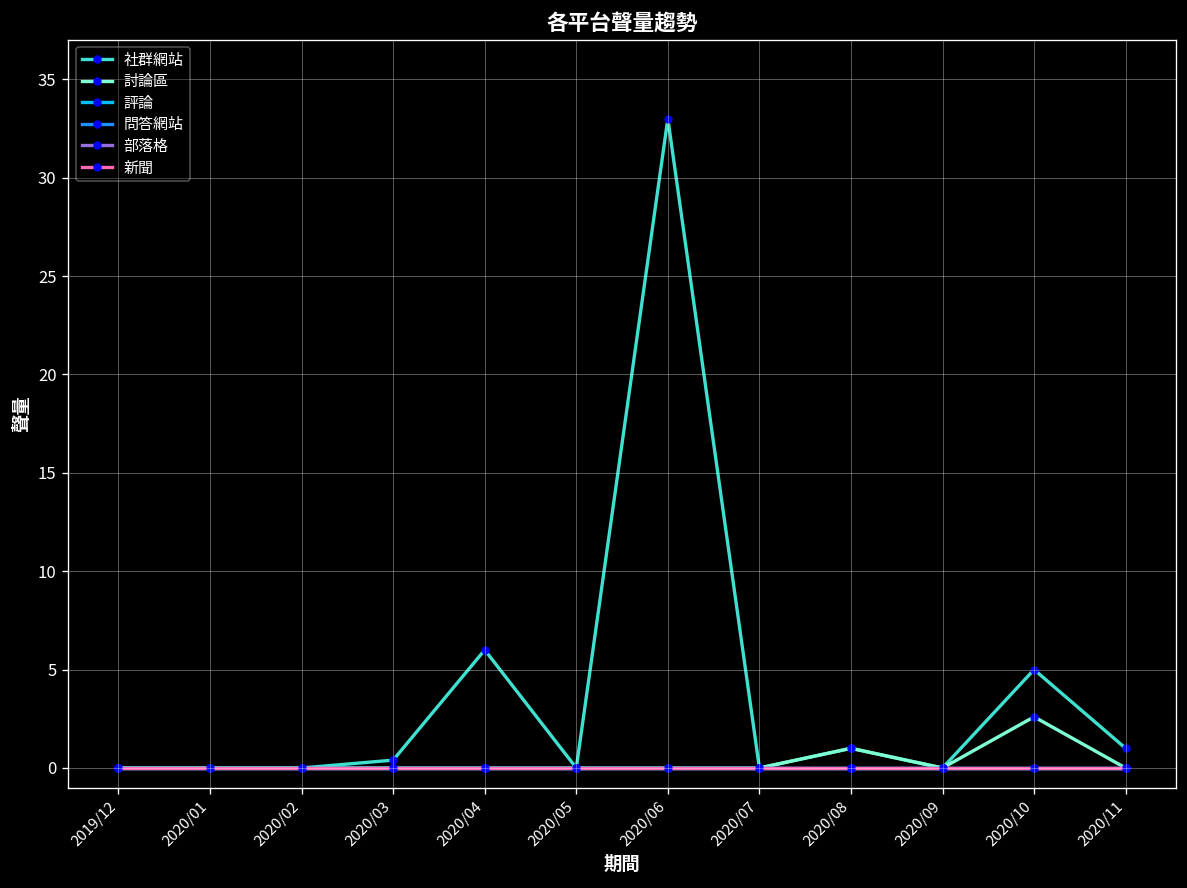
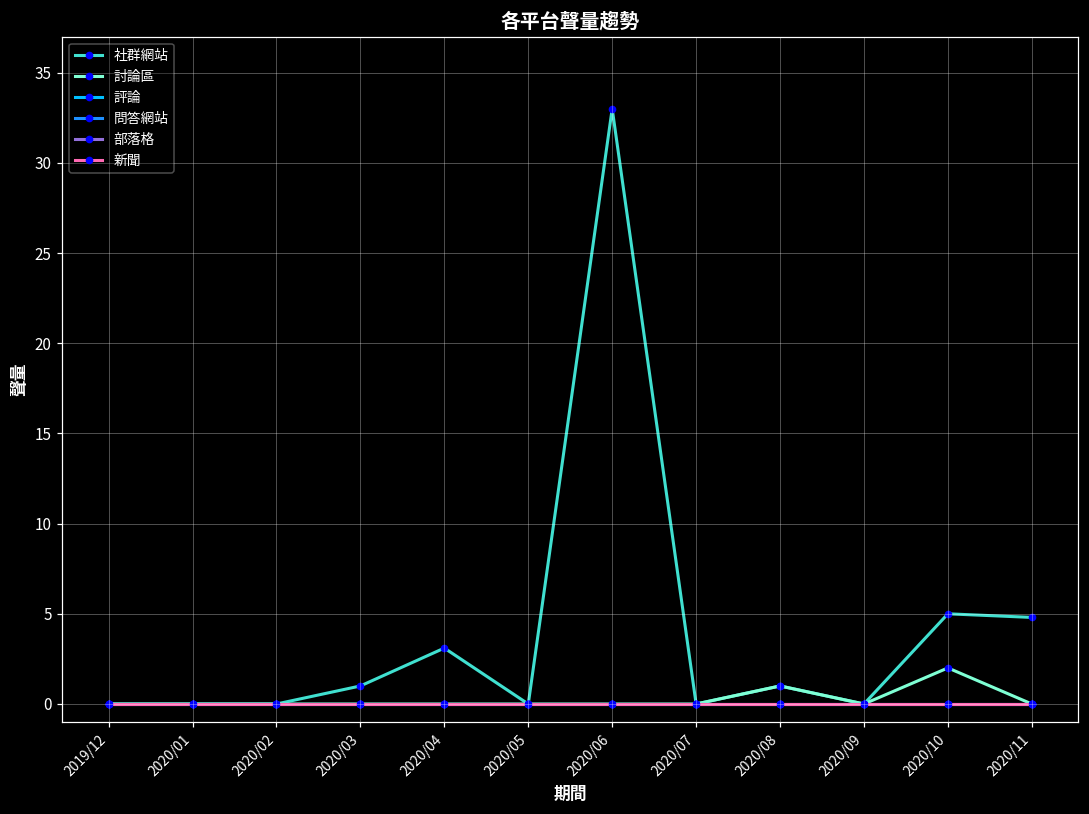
社群網站, 2020/03: 0.4 -> 1.0
社群網站, 2020/04: 6.0 -> 3.1
討論區, 2020/10: 2.6 -> 2.0
社群網站, 2020/11: 1.0 -> 4.8
